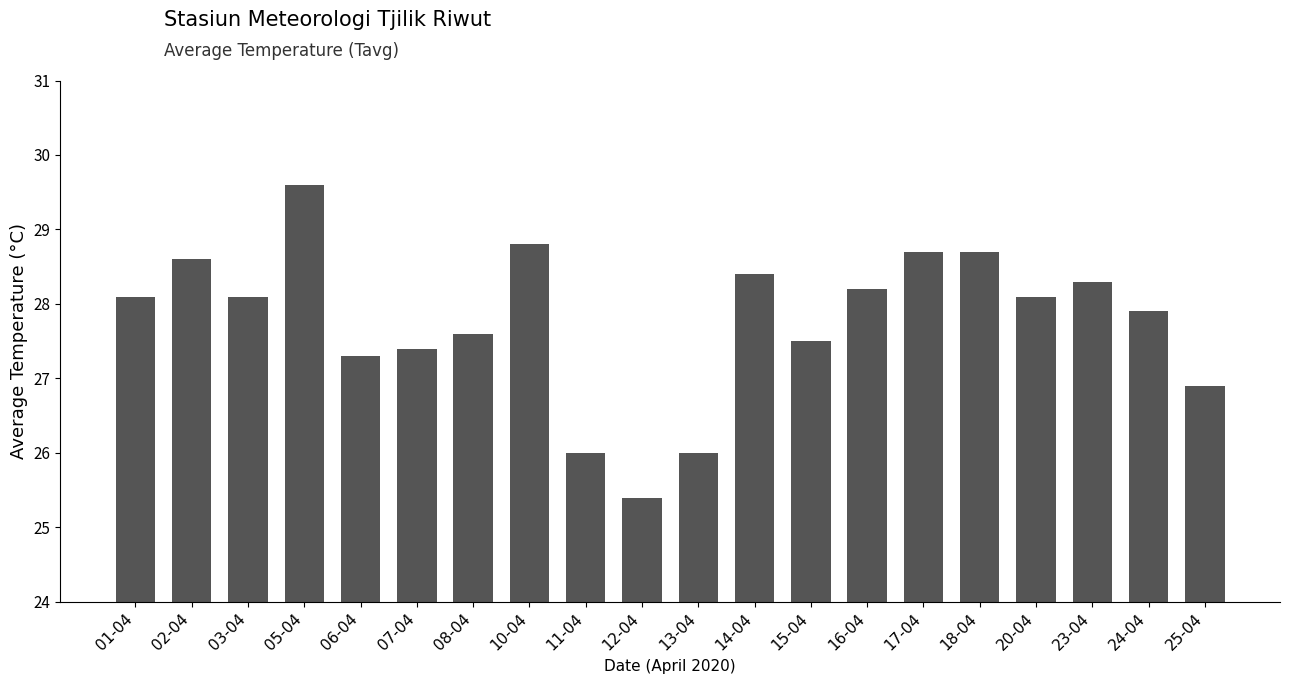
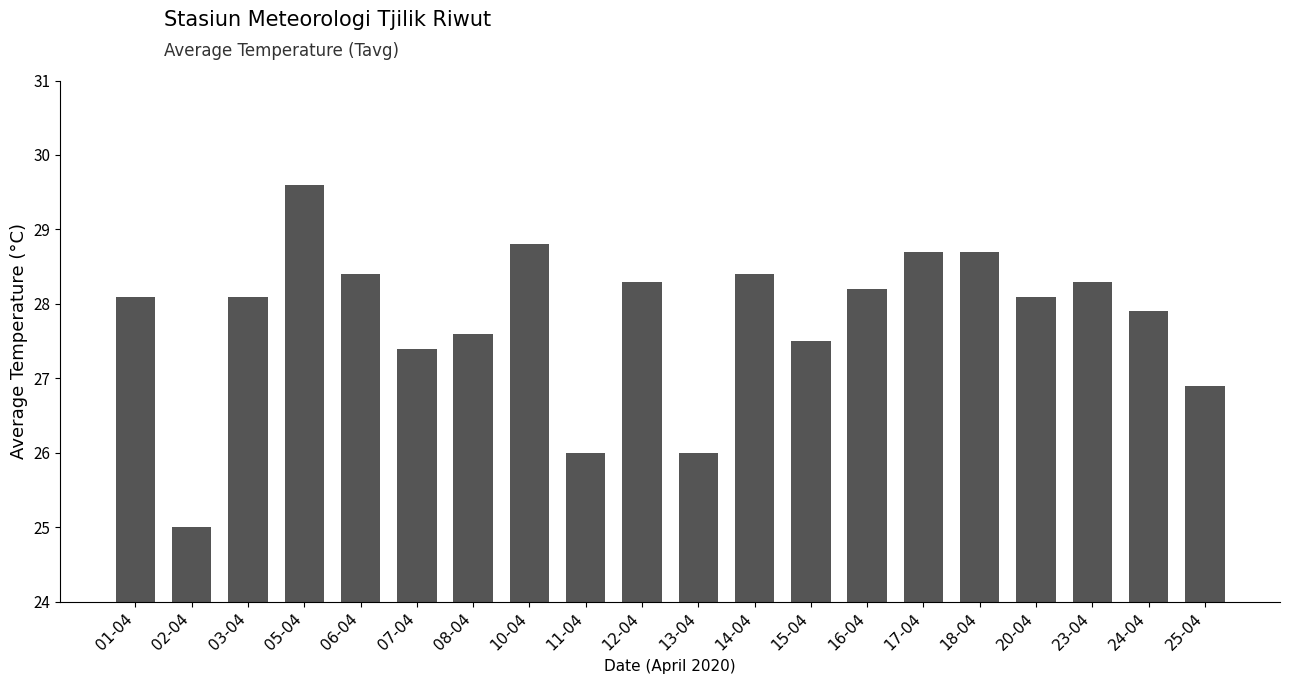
02-04: 28.6 -> 25.0
06-04: 27.3 -> 28.4
12-04: 25.4 -> 28.3
